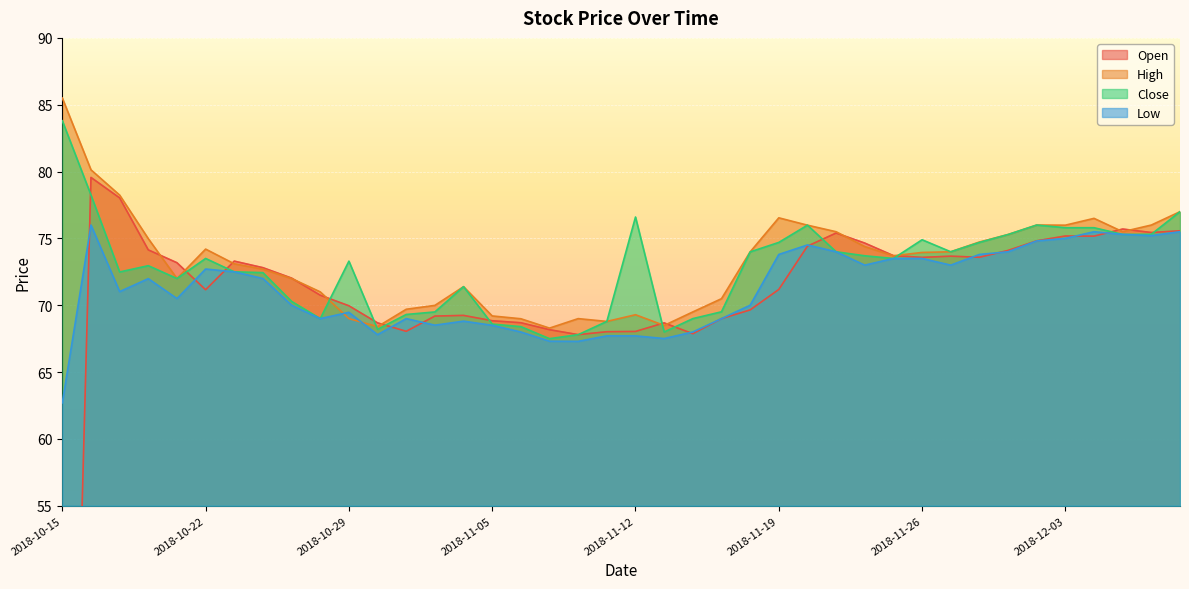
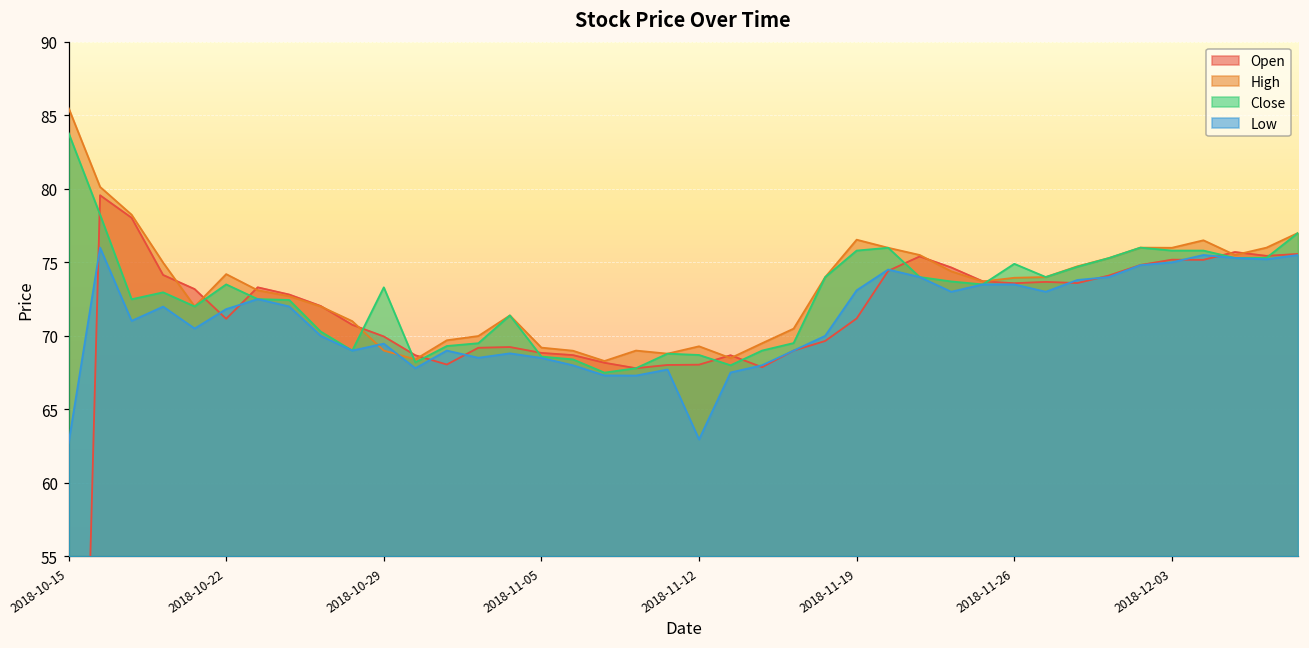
Low, 2018-10-22: 72.7 -> 71.8
Close, 2018-11-12: 76.6 -> 68.7
Low, 2018-11-12: 67.7 -> 63.0
Close, 2018-11-19: 74.7 -> 75.8
Low, 2018-11-19: 73.8 -> 73.1
